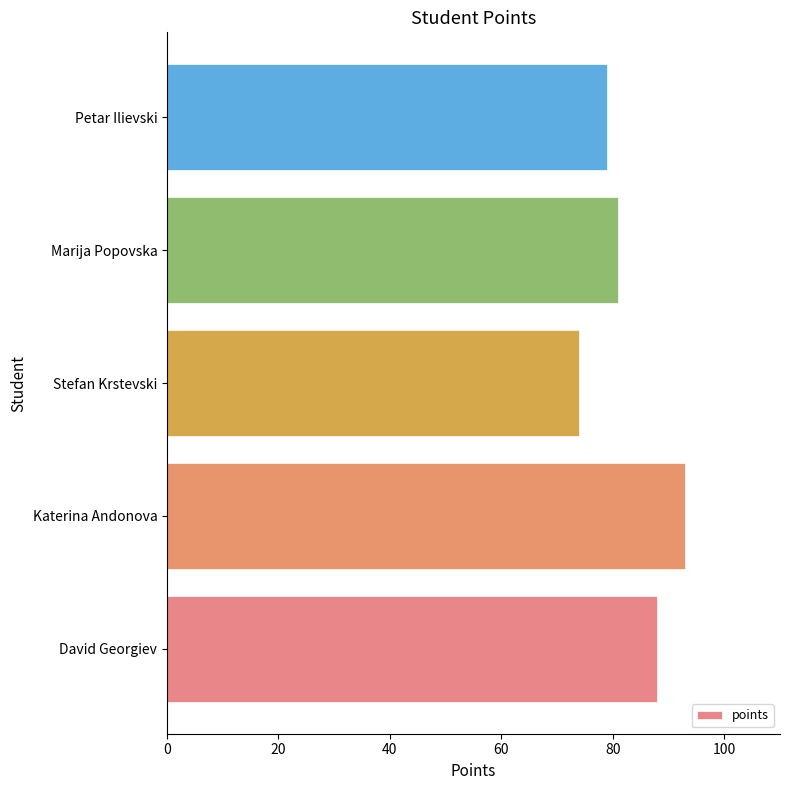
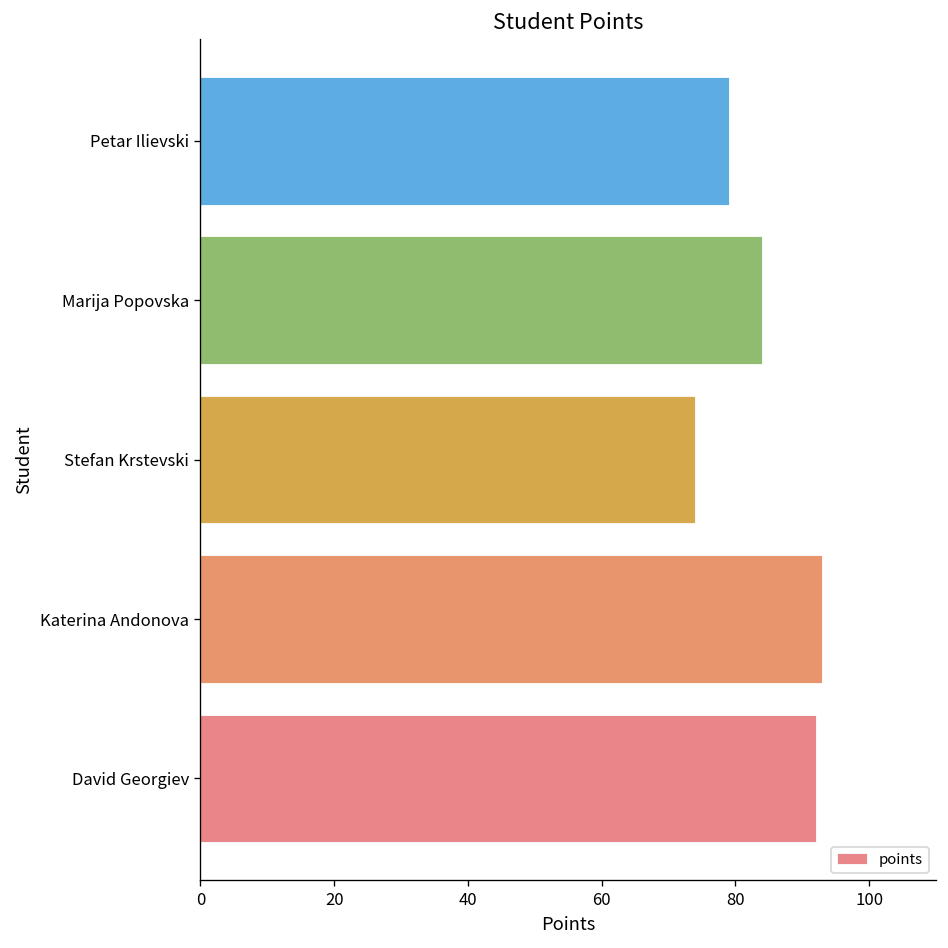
Marija Popovska: 81 -> 84
David Georgiev: 88 -> 92
